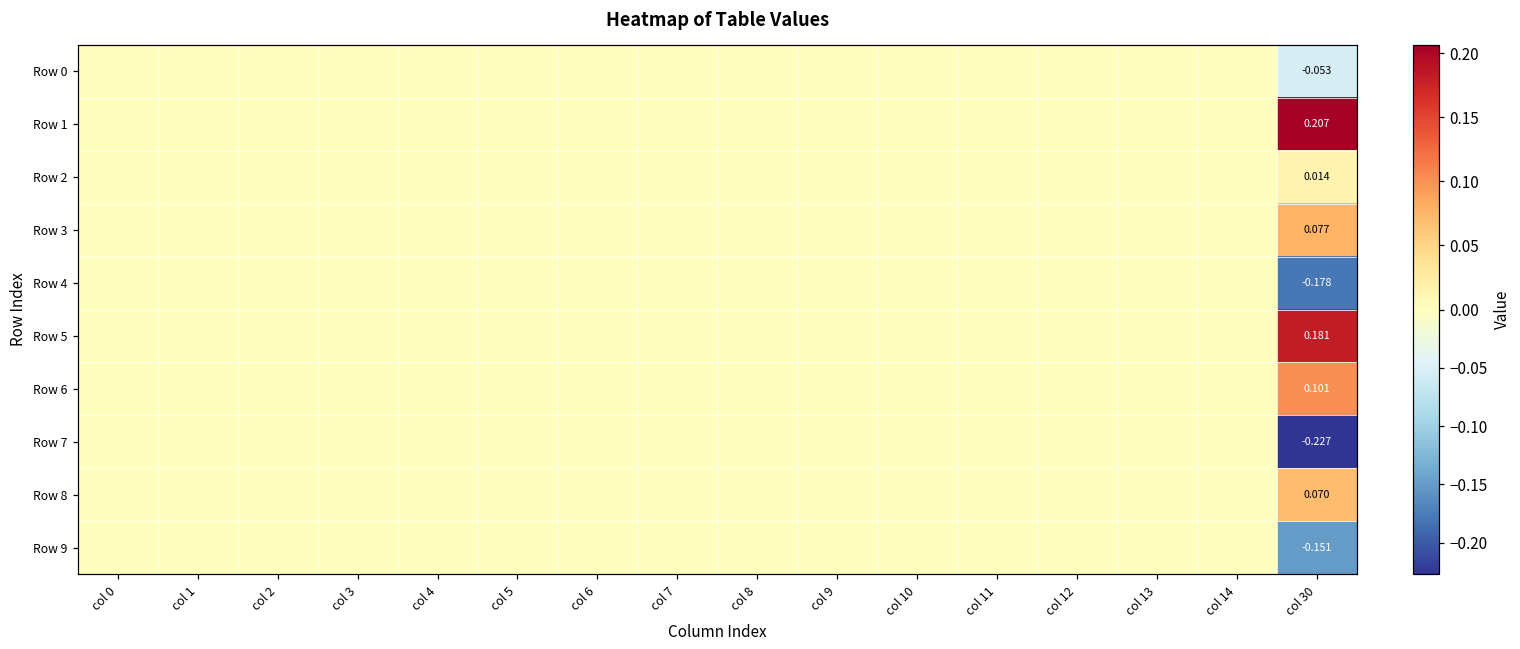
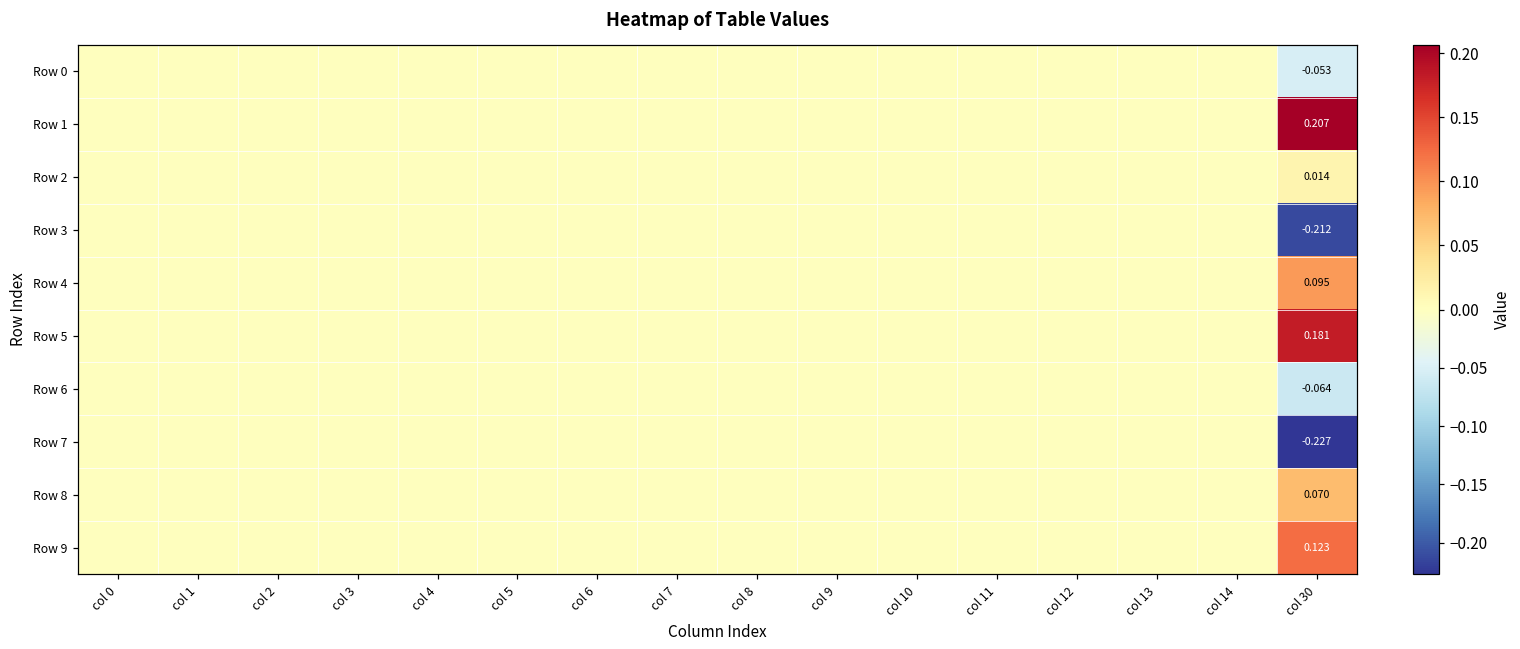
Row 3, col 30: 0.077 -> -0.212
Row 4, col 30: -0.178 -> 0.095
Row 6, col 30: 0.101 -> -0.064
Row 9, col 30: -0.151 -> 0.123
